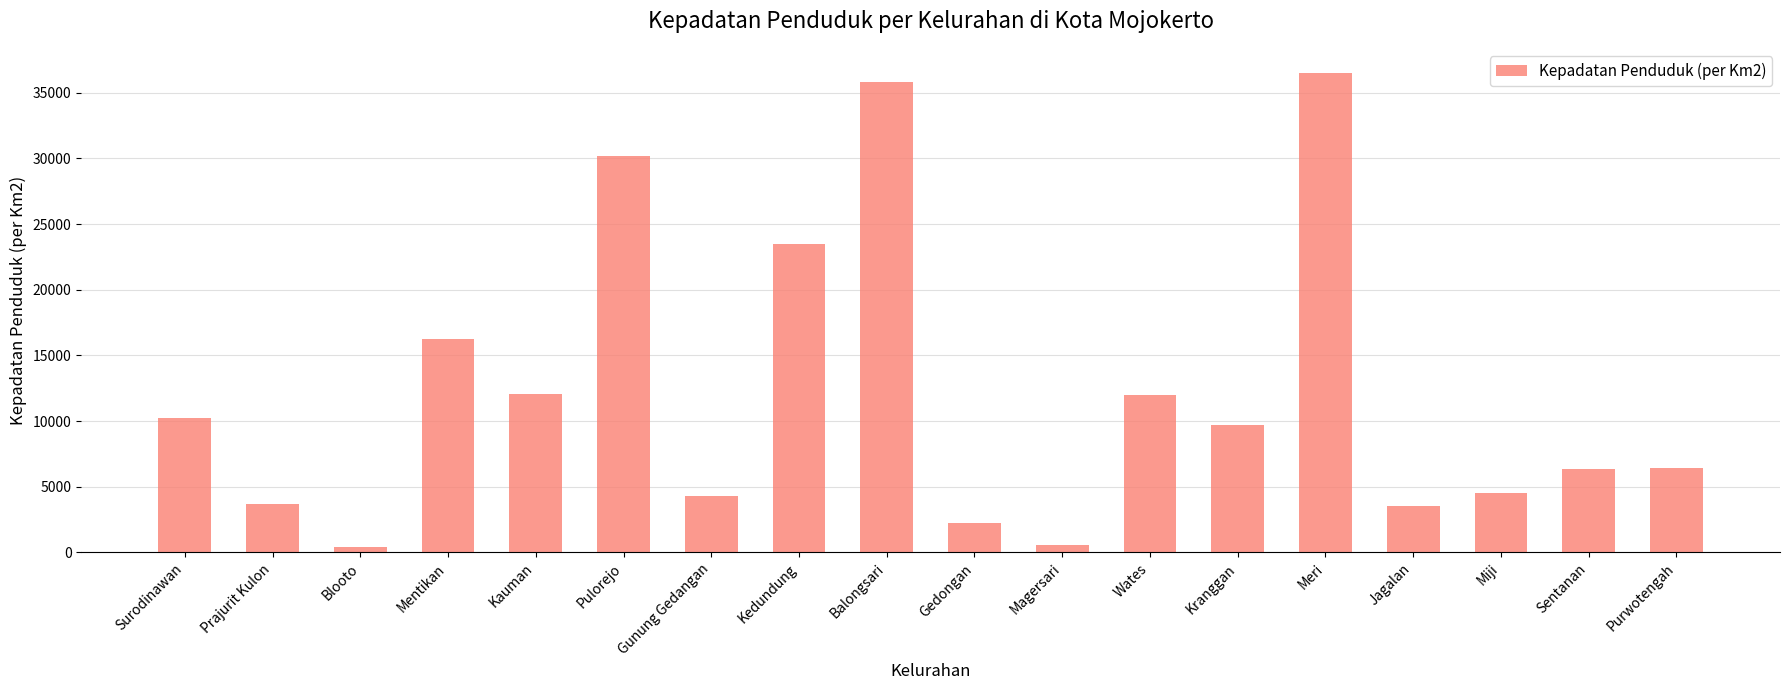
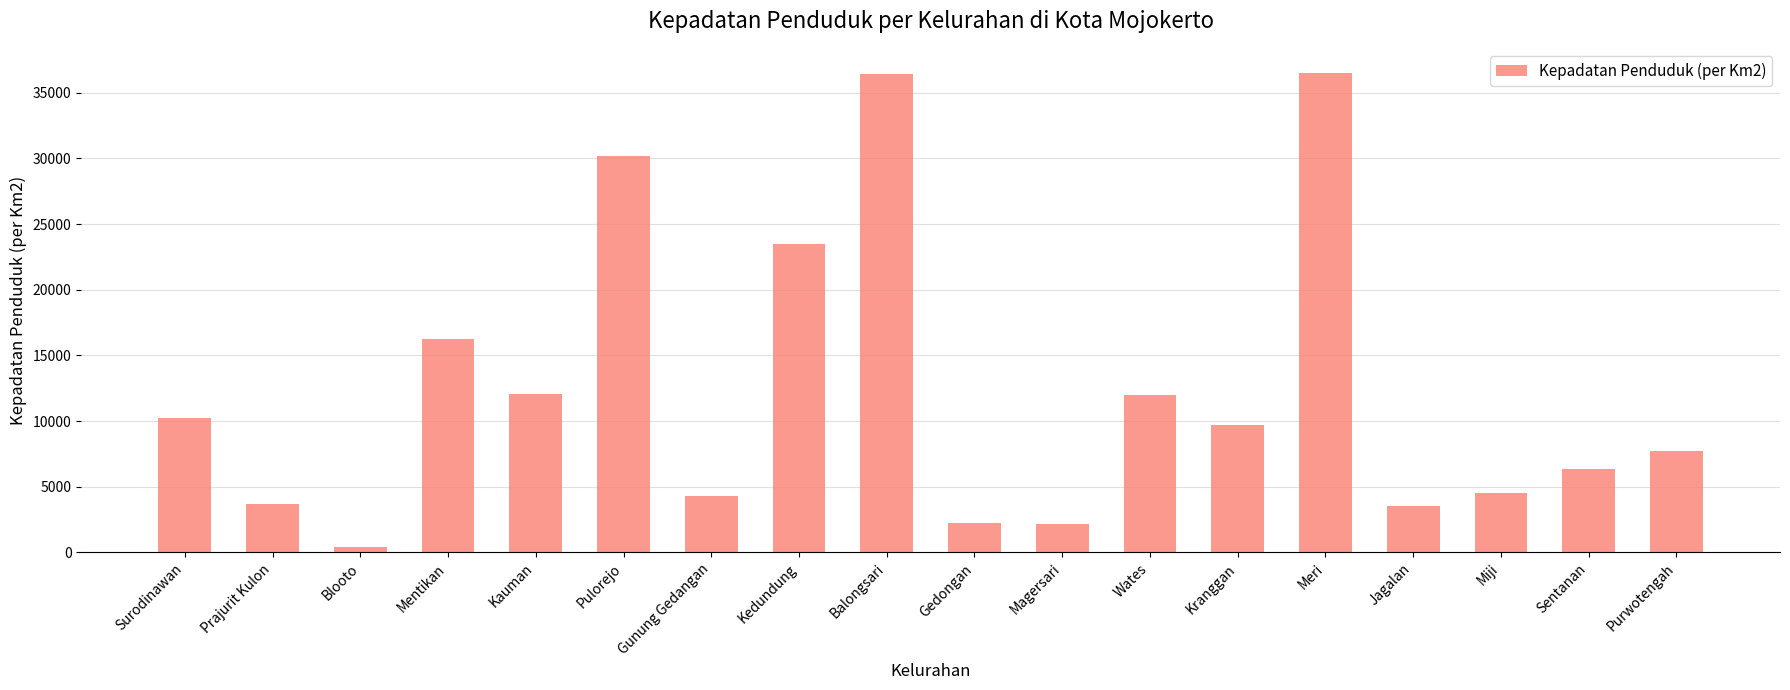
Balongsari: 35800 -> 36400
Magersari: 600 -> 2200
Purwotengah: 6400 -> 7700
